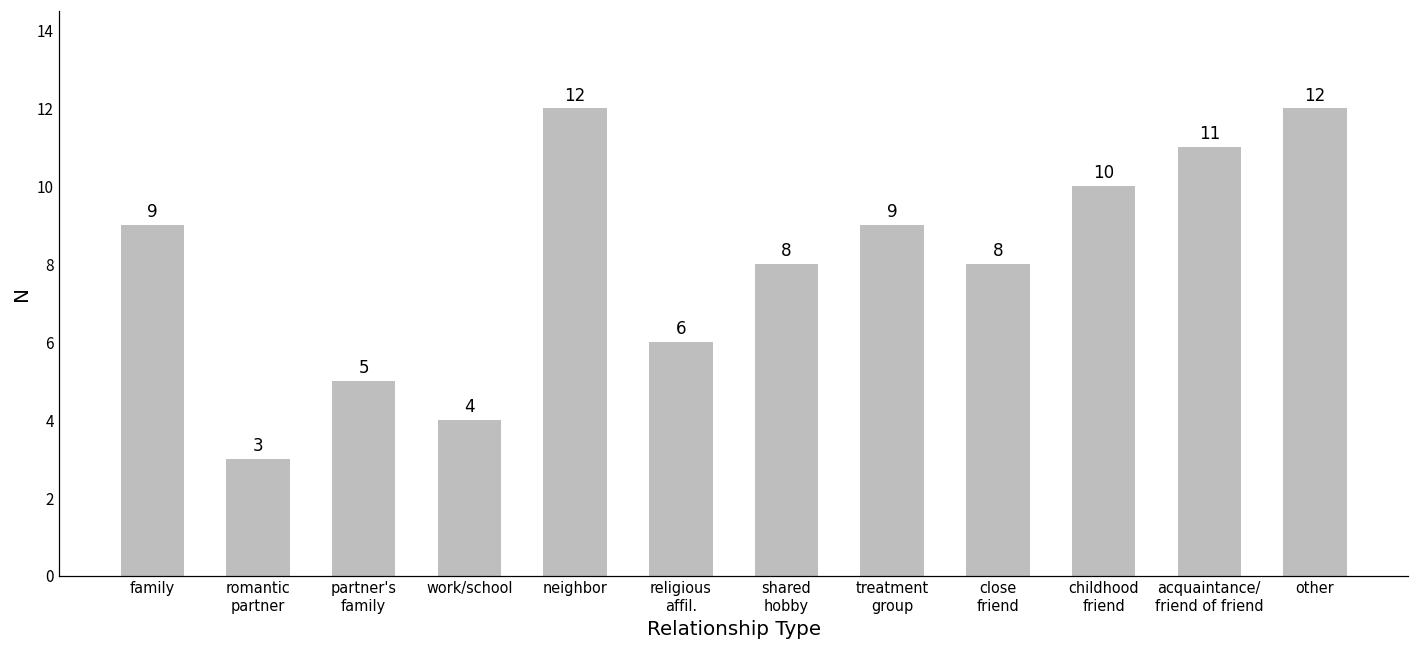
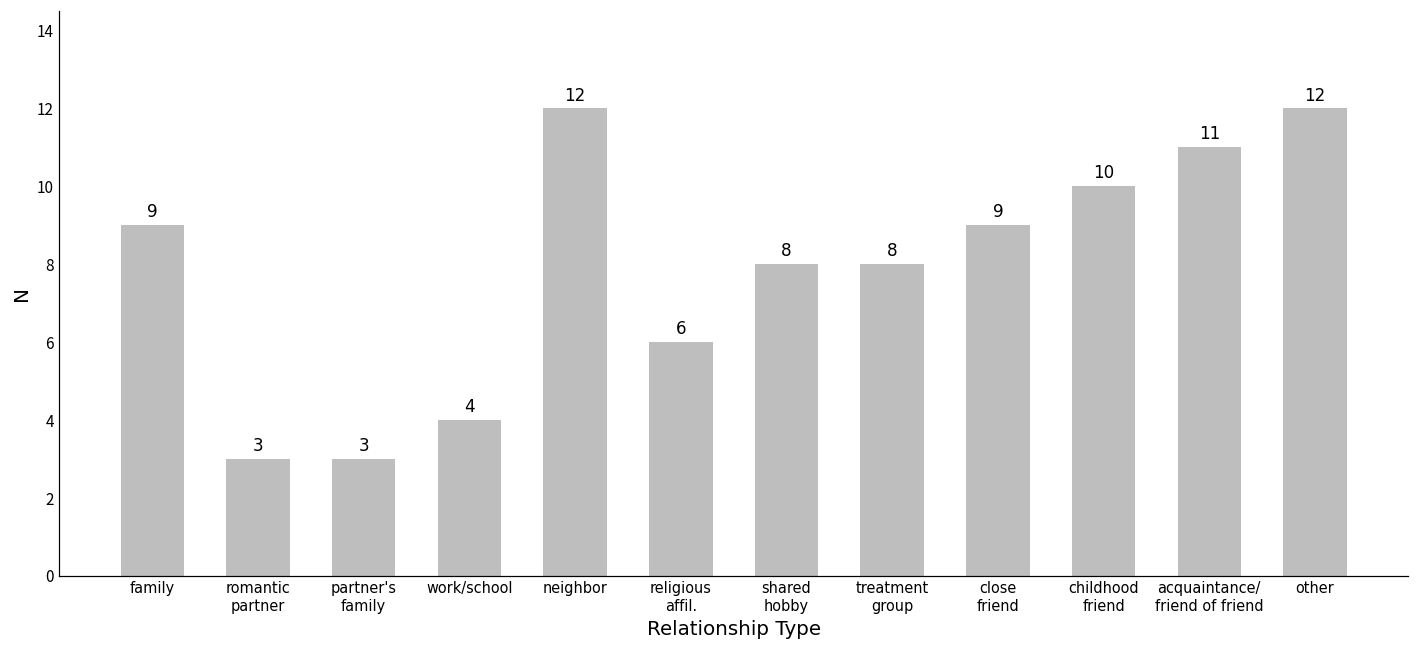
partner's family: 5 -> 3
treatment group: 9 -> 8
close friend: 8 -> 9
